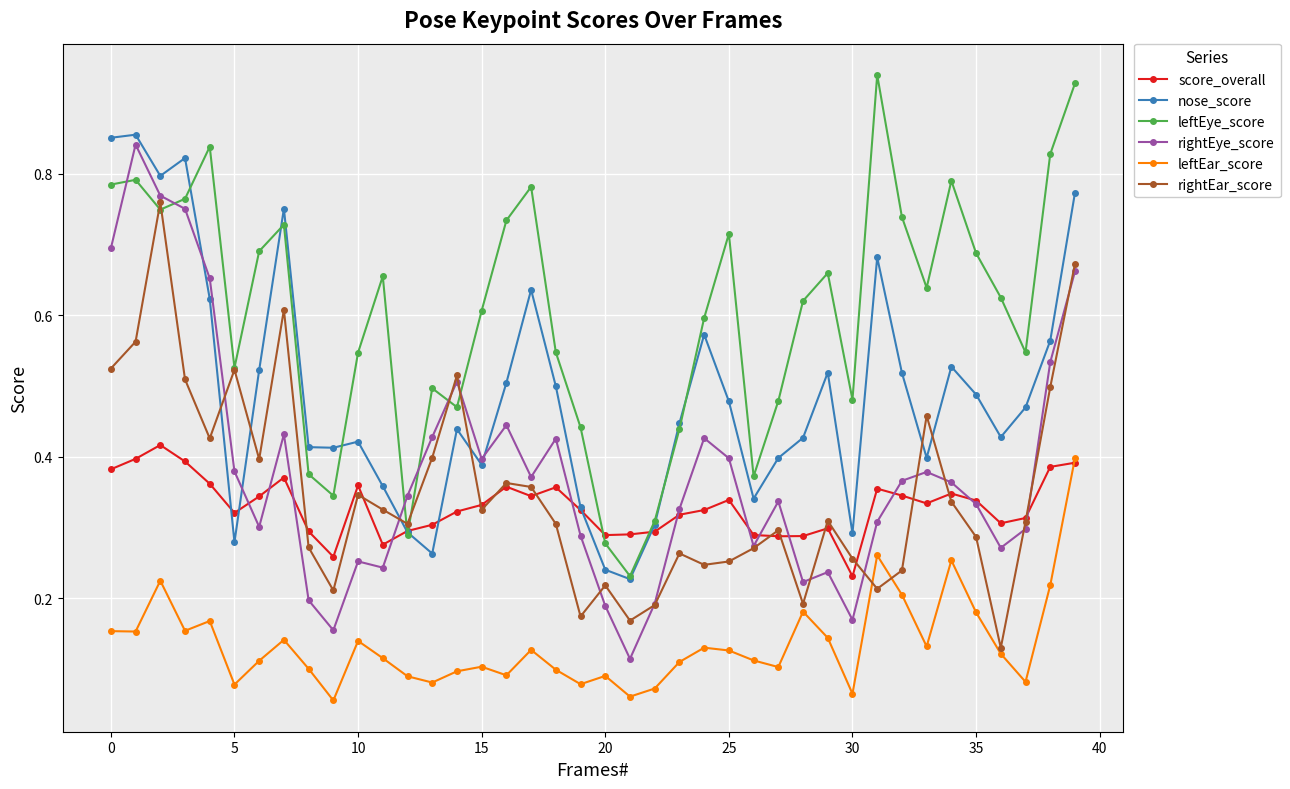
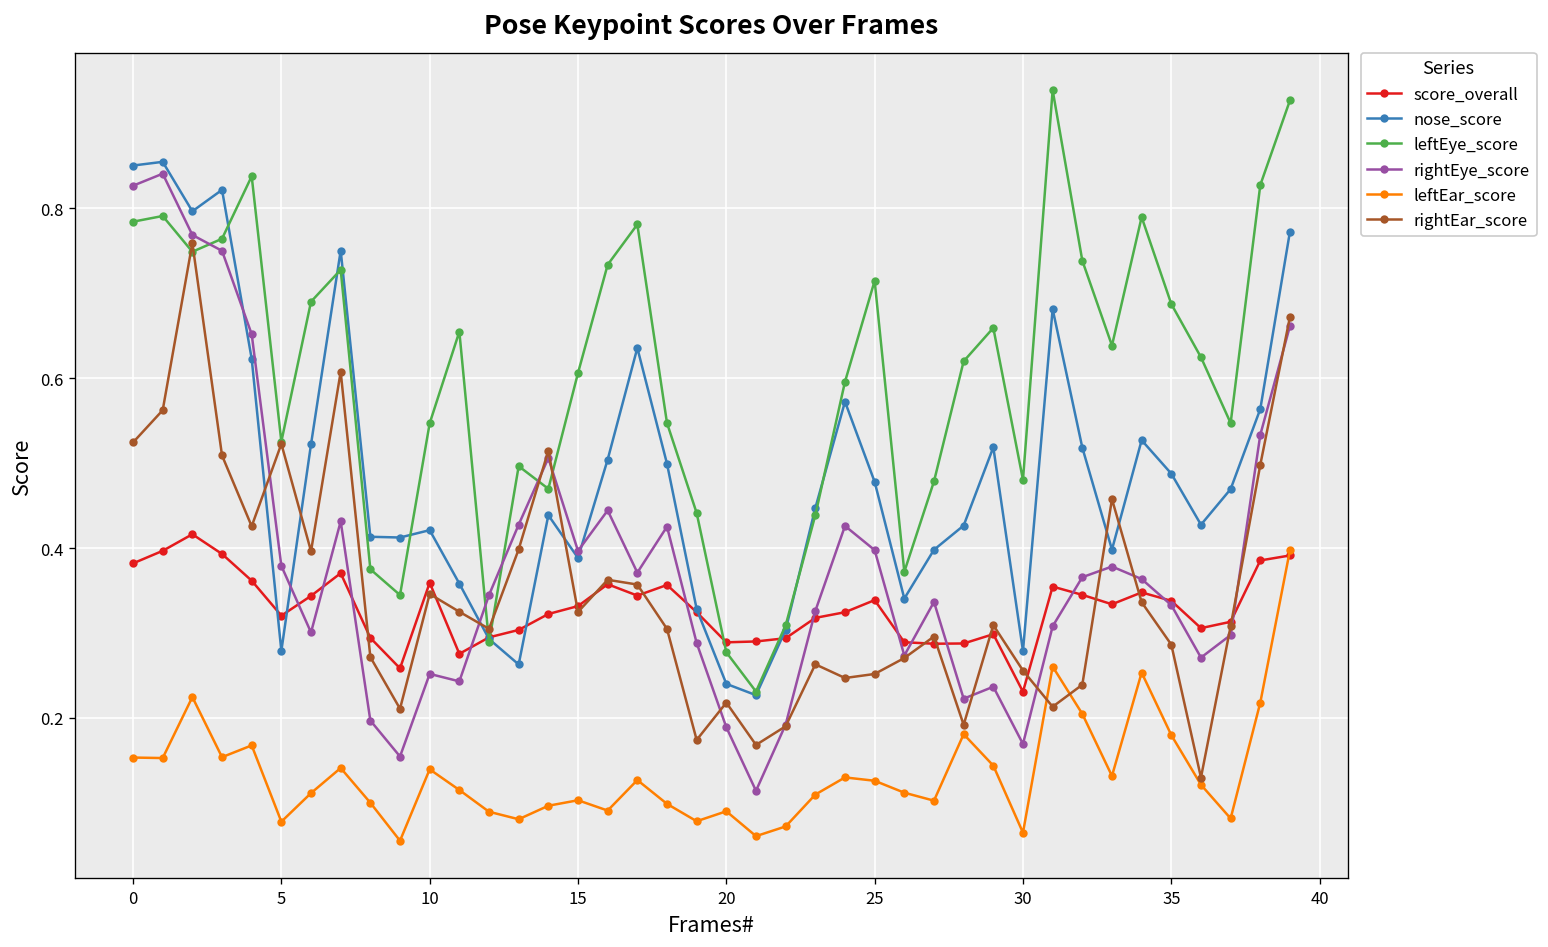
rightEye_score, 0: 0.69 -> 0.83
nose_score, 30: 0.29 -> 0.28
